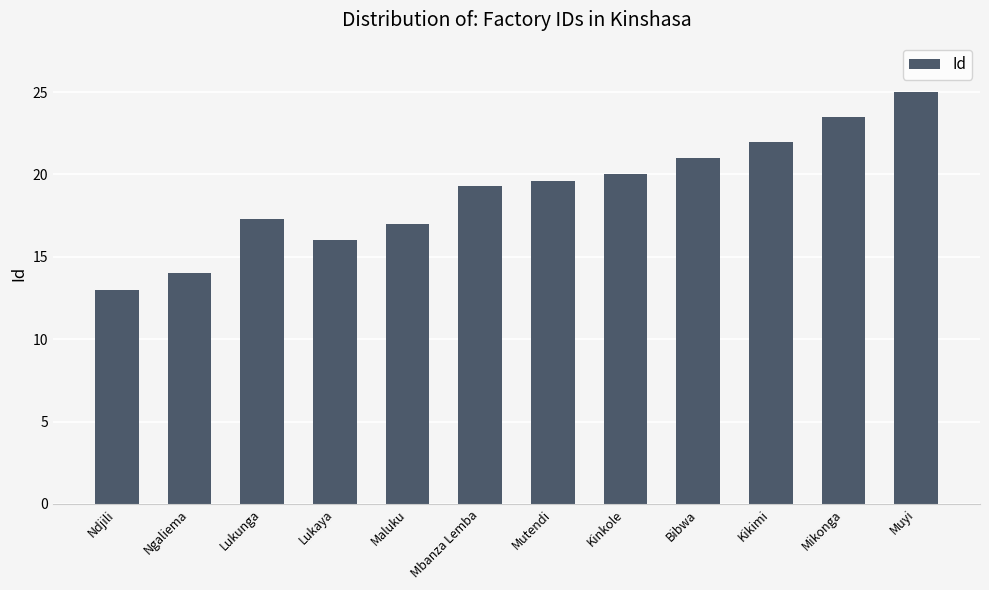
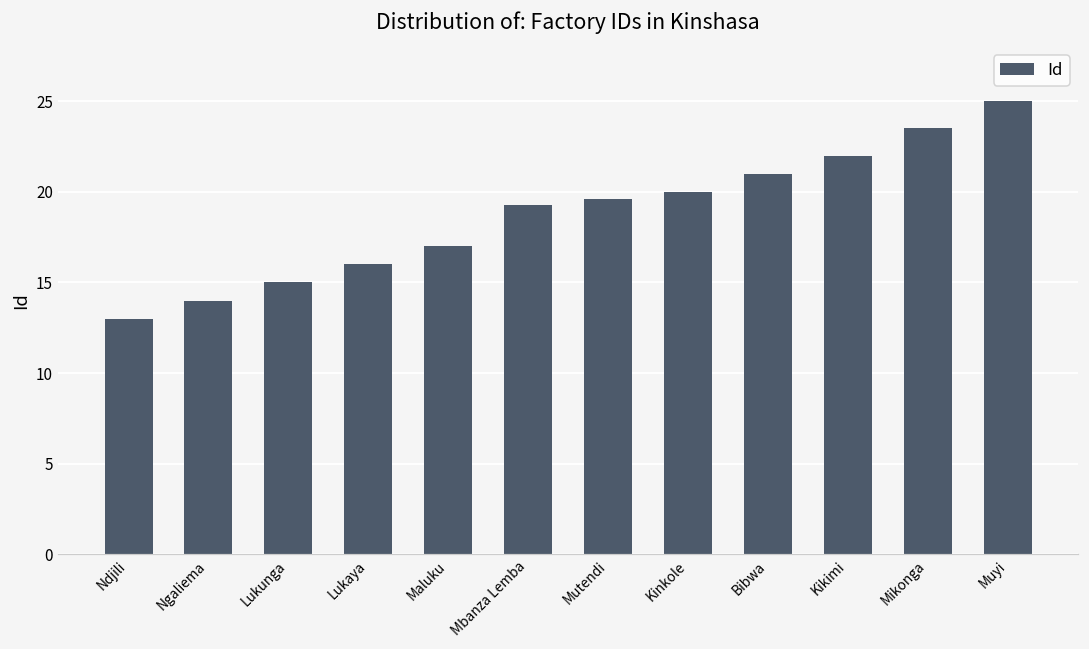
Lukunga: 17.3 -> 15.0
